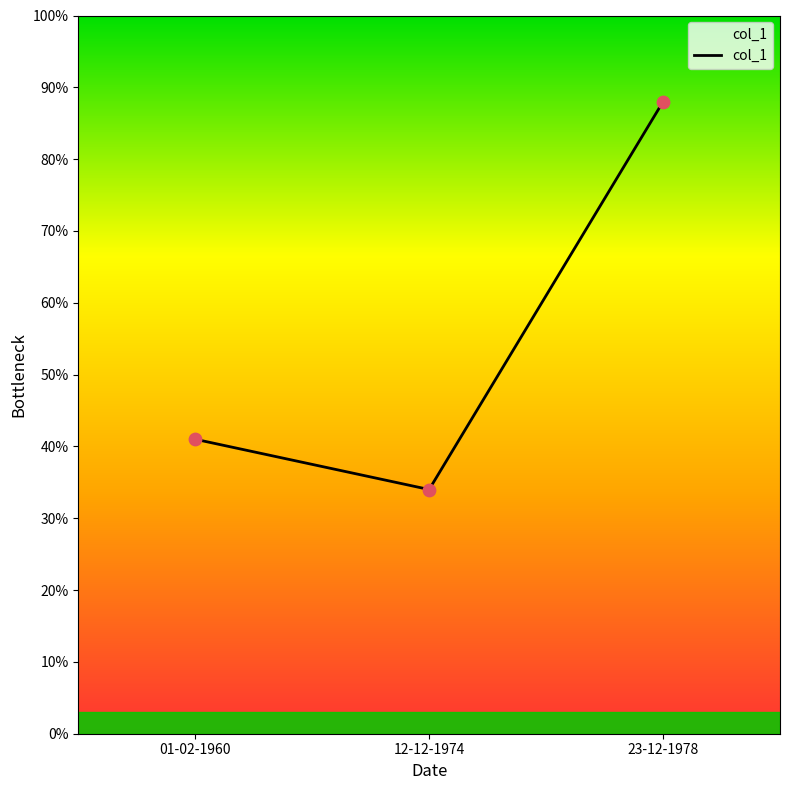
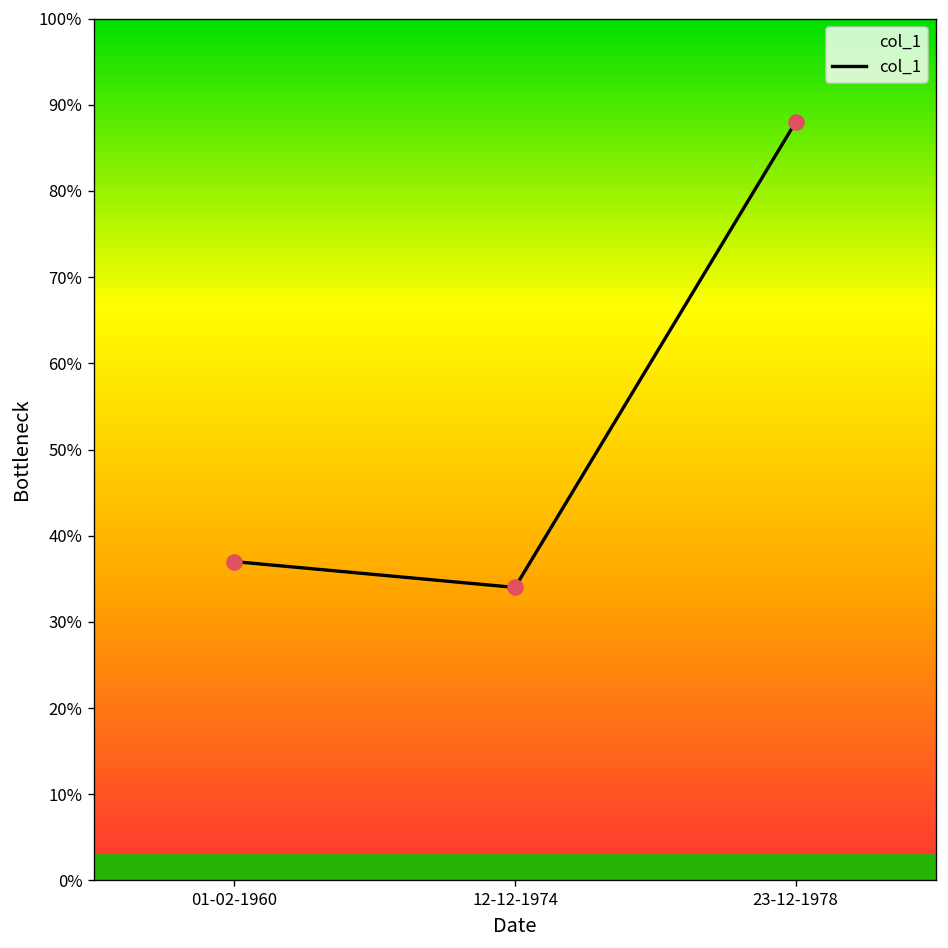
01-02-1960: 41% -> 37%
